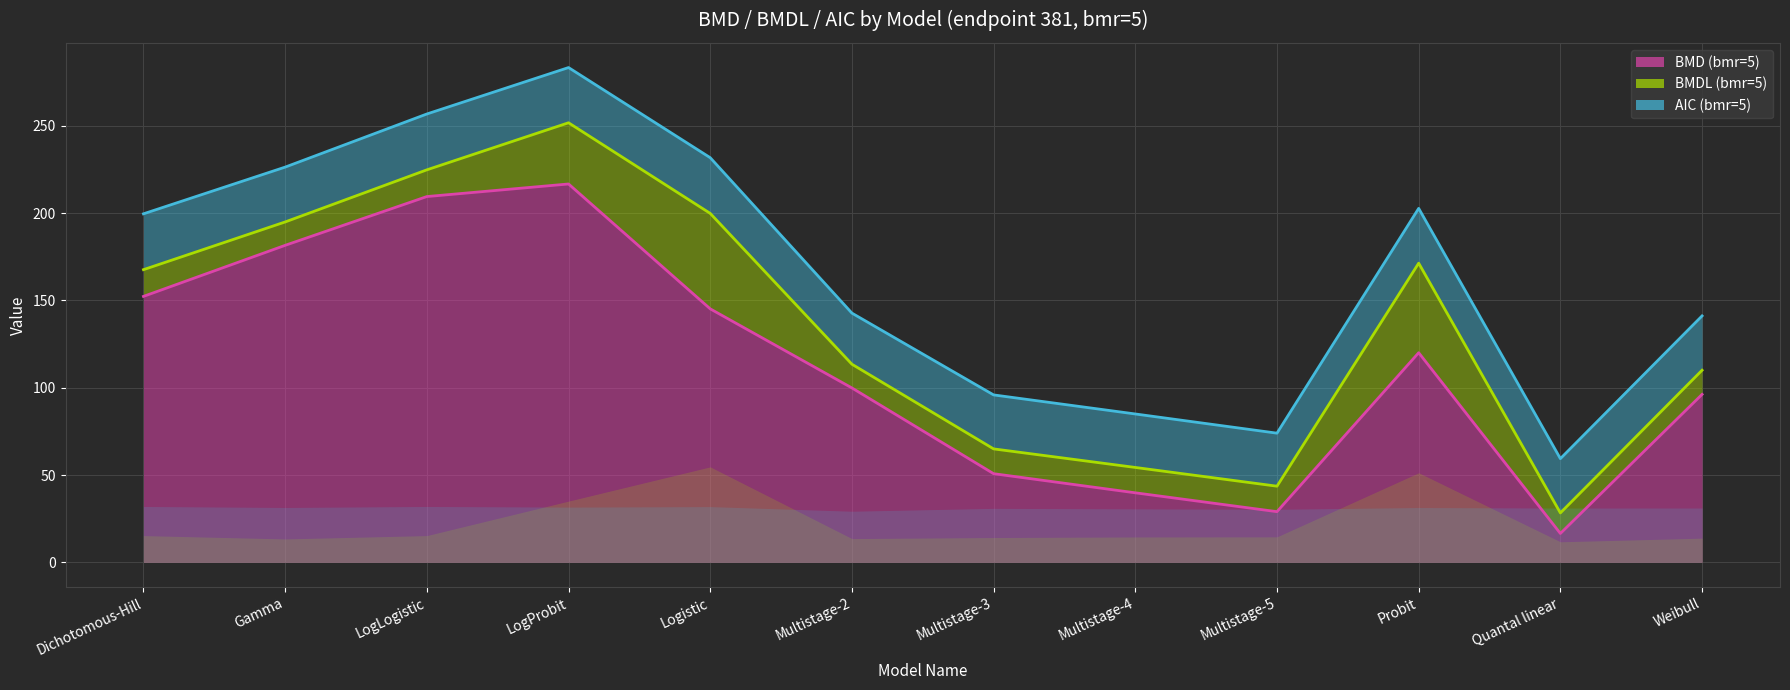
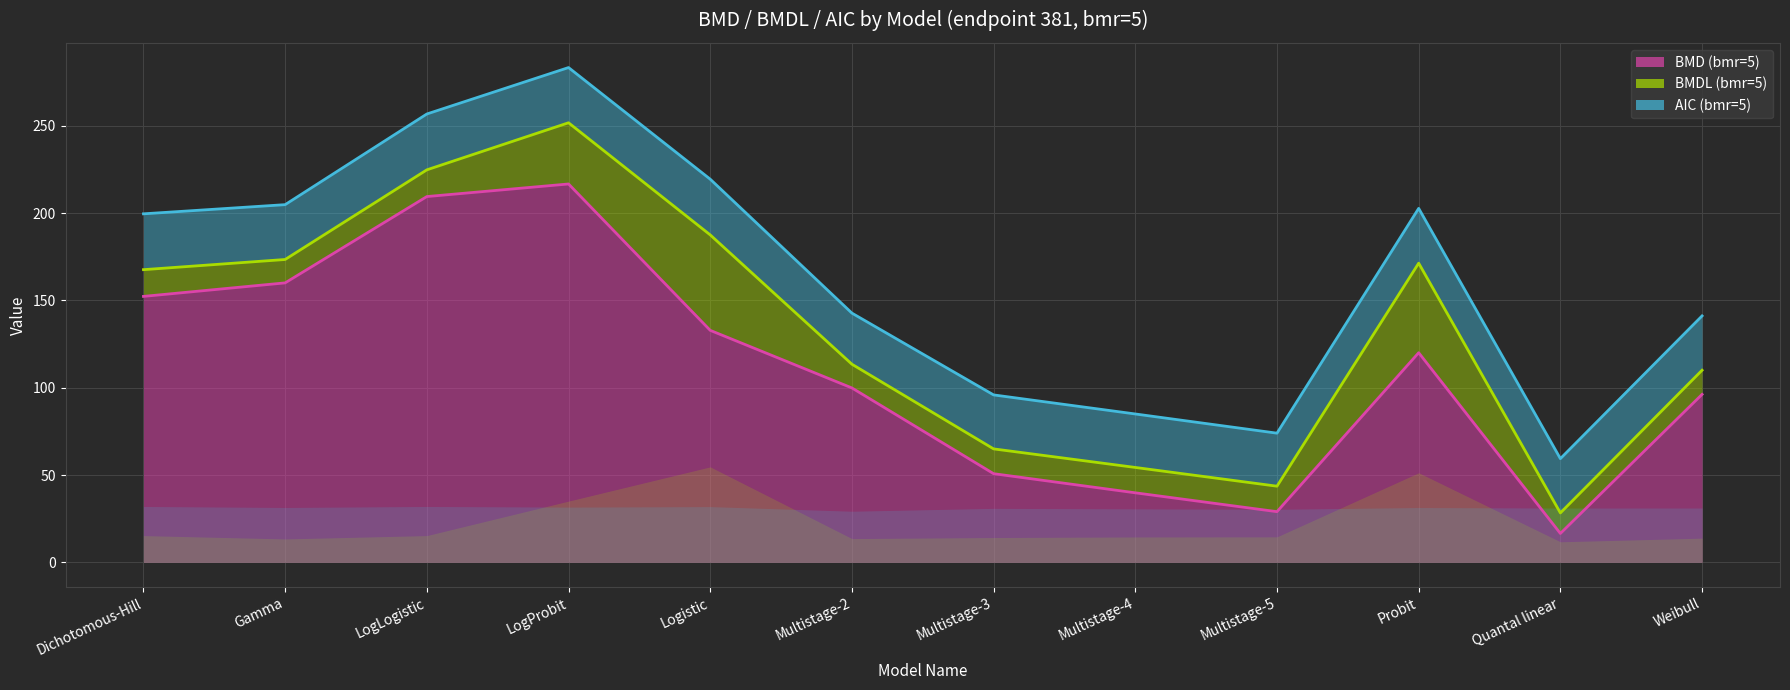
BMD (bmr=5), Gamma: 182 -> 160
BMD (bmr=5), Logistic: 145 -> 133
